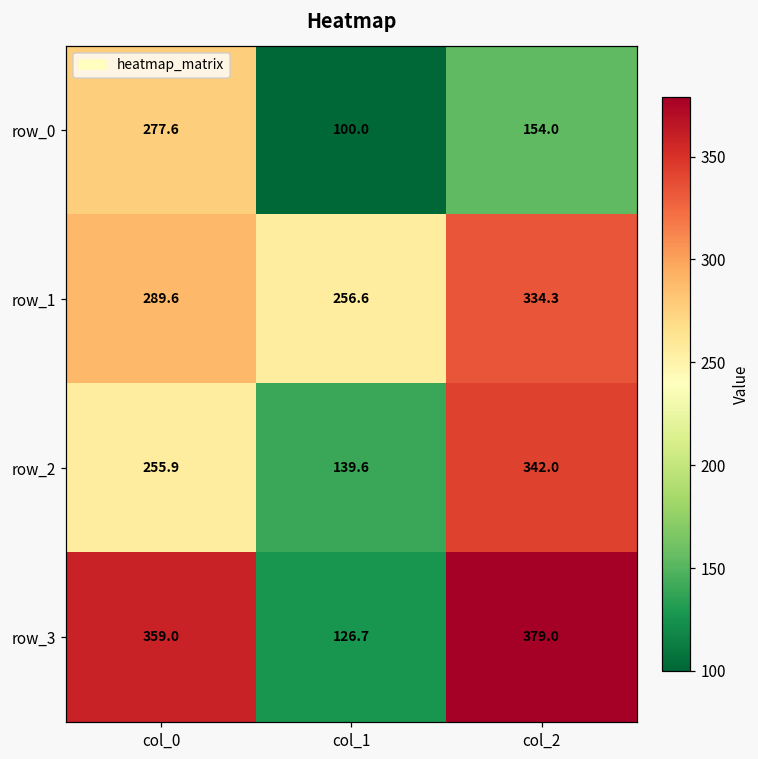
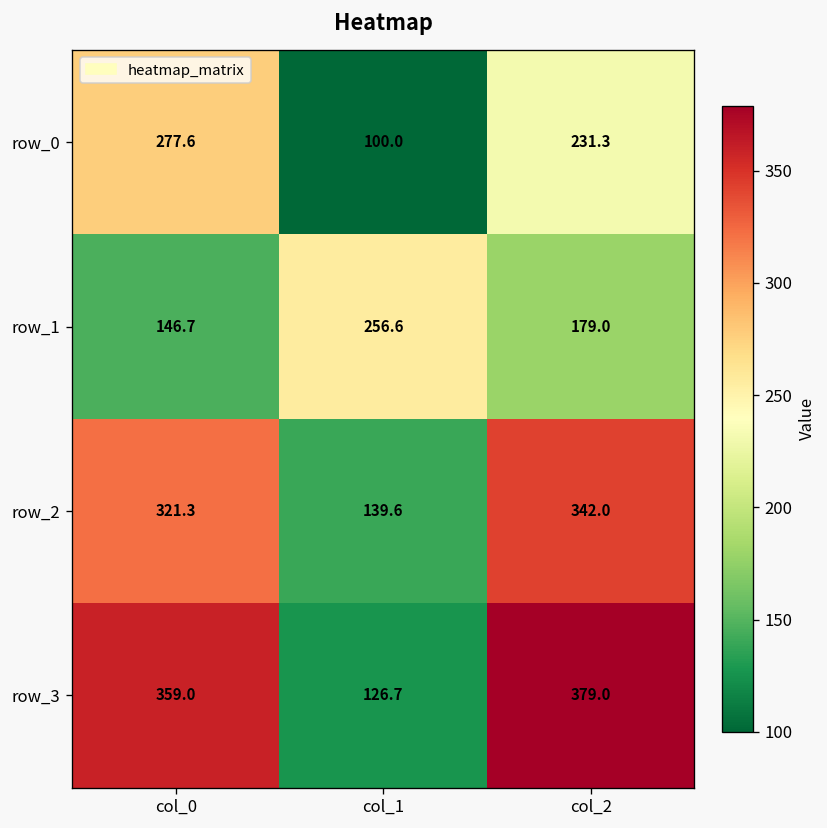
row_0, col_2: 154.0 -> 231.3
row_1, col_0: 289.6 -> 146.7
row_1, col_2: 334.3 -> 179.0
row_2, col_0: 255.9 -> 321.3
